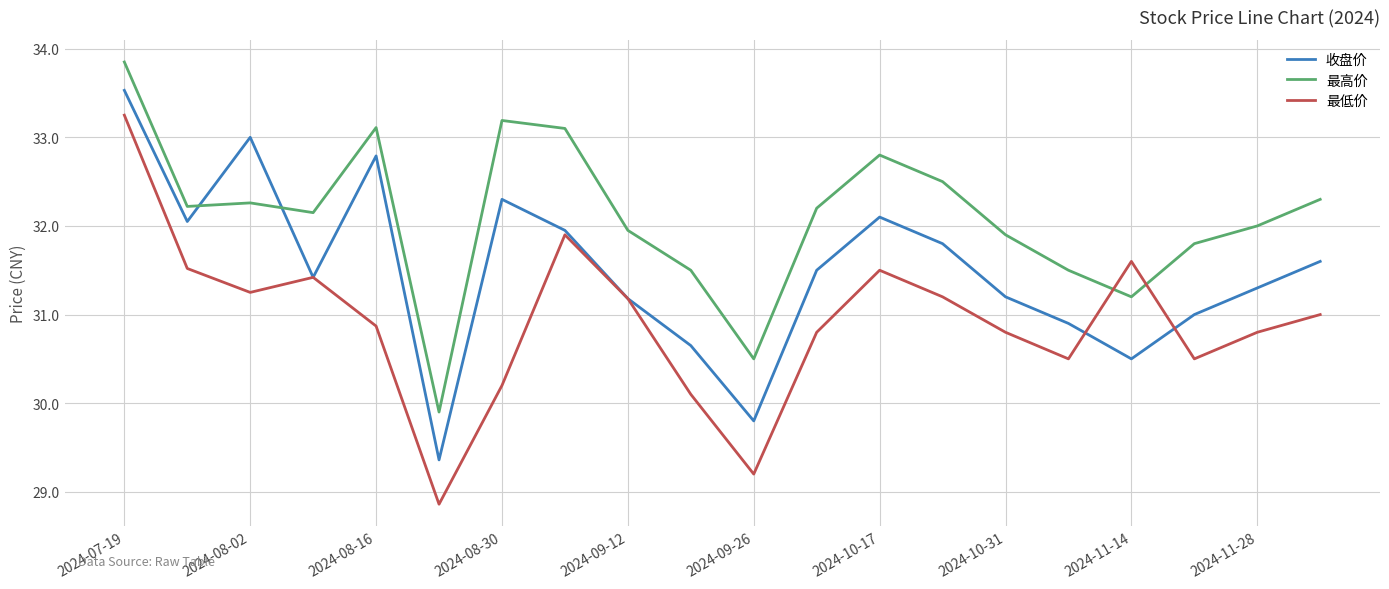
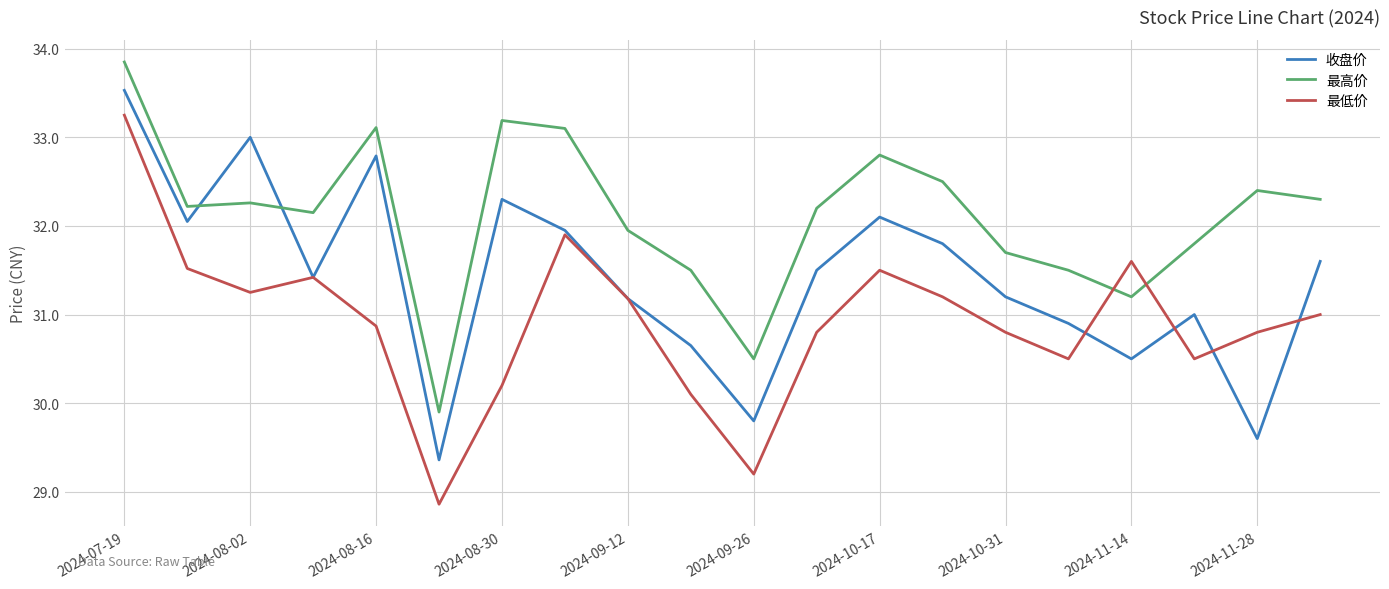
最高价, 2024-10-31: 31.9 -> 31.7
收盘价, 2024-11-28: 31.3 -> 29.6
最高价, 2024-11-28: 32.0 -> 32.4
